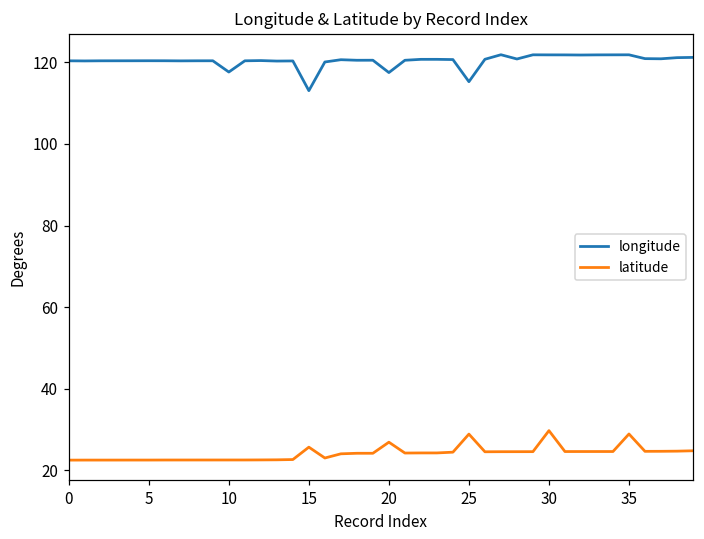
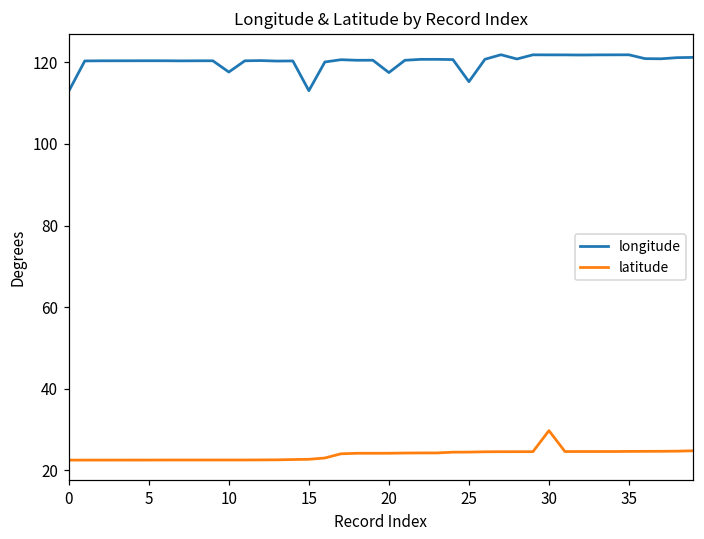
longitude, 0: 120 -> 113
latitude, 15: 26 -> 23
latitude, 20: 27 -> 24
latitude, 25: 29 -> 24
latitude, 35: 29 -> 25
